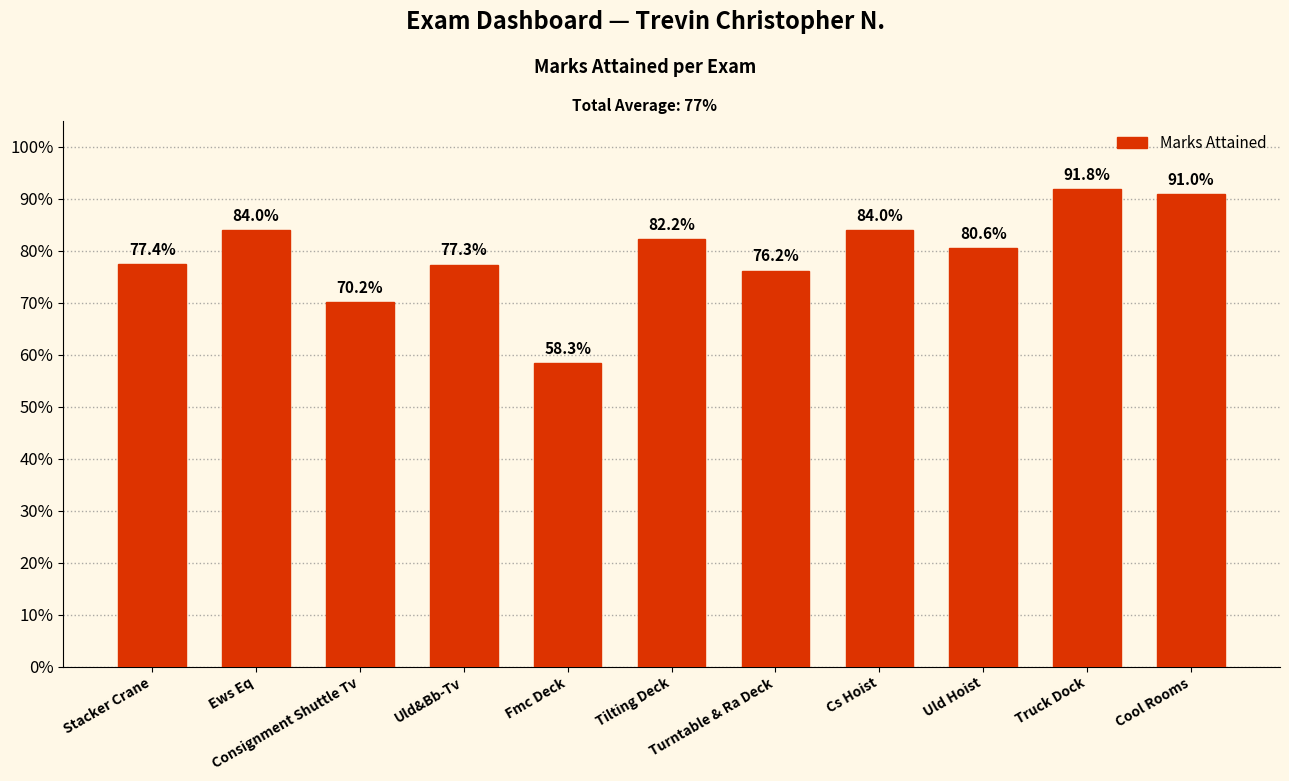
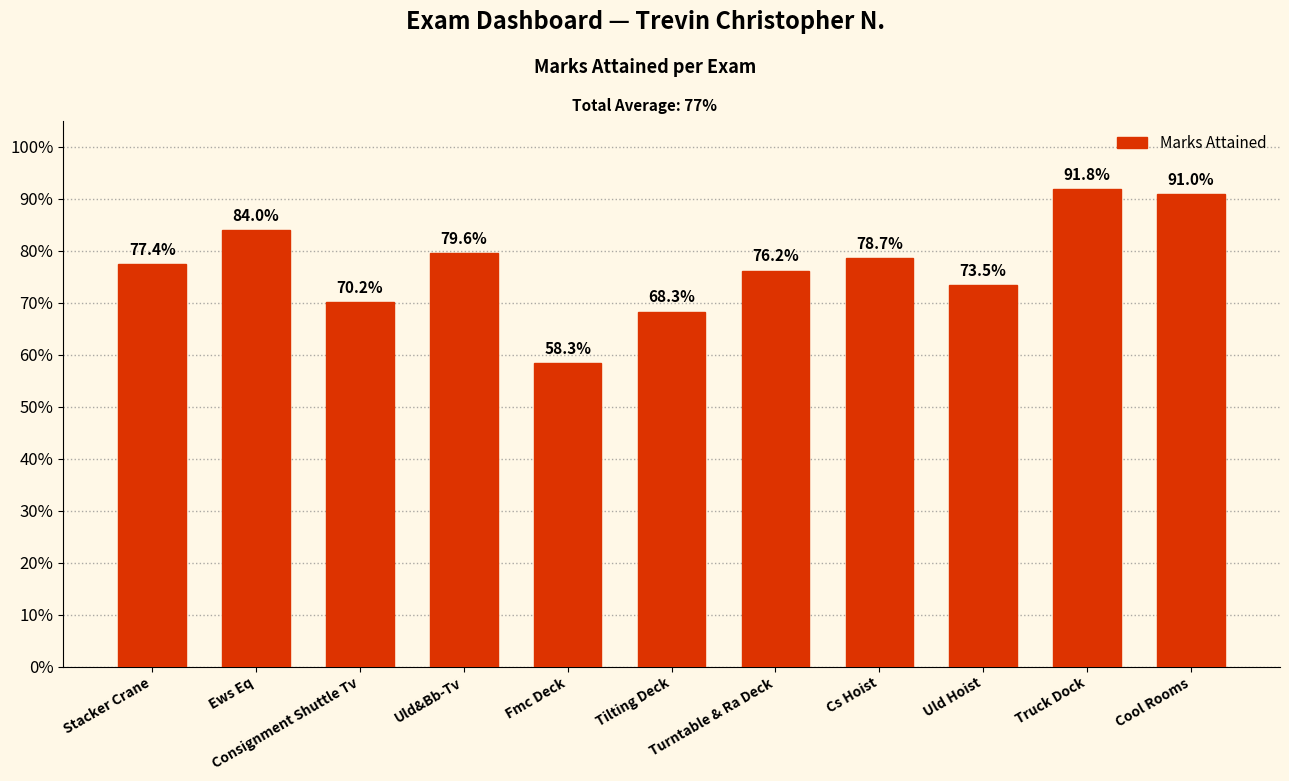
Uld&Bb-Tv: 77.3% -> 79.6%
Tilting Deck: 82.2% -> 68.3%
Cs Hoist: 84.0% -> 78.7%
Uld Hoist: 80.6% -> 73.5%
